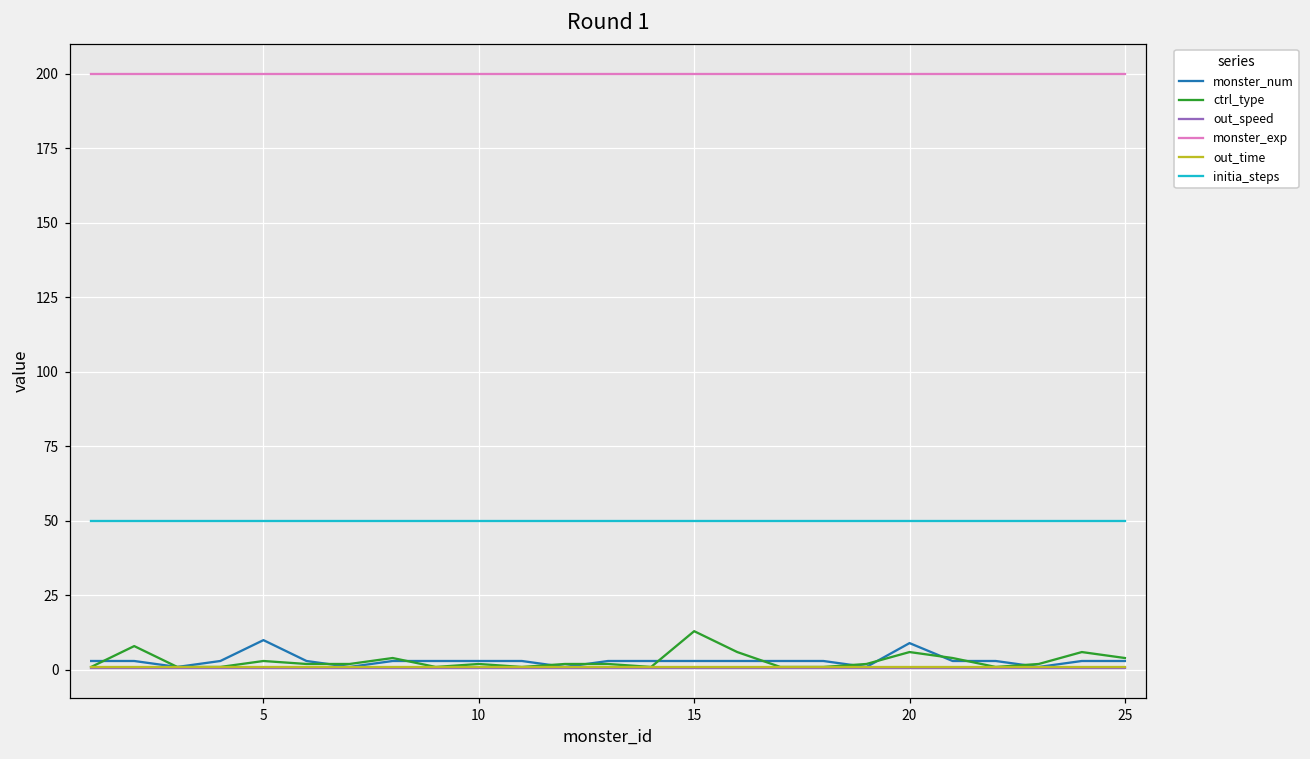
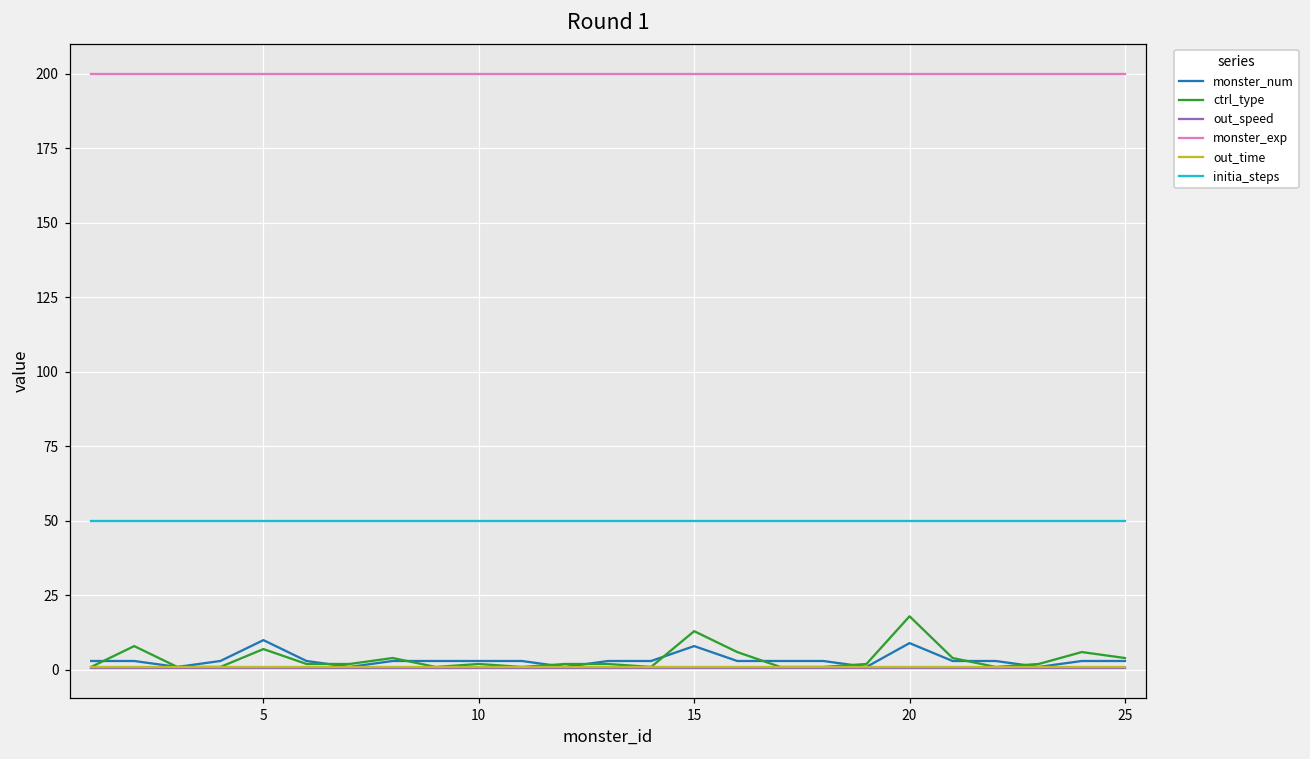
ctrl_type, 5: 3 -> 7
monster_num, 15: 3 -> 8
ctrl_type, 20: 6 -> 18
